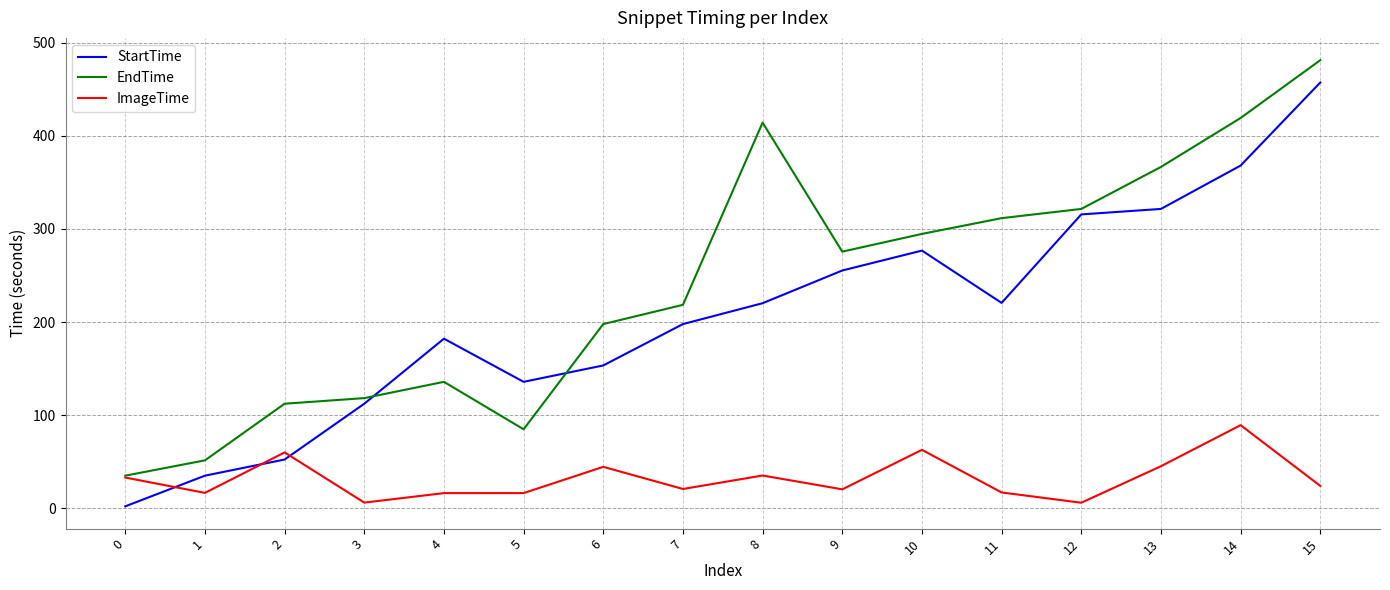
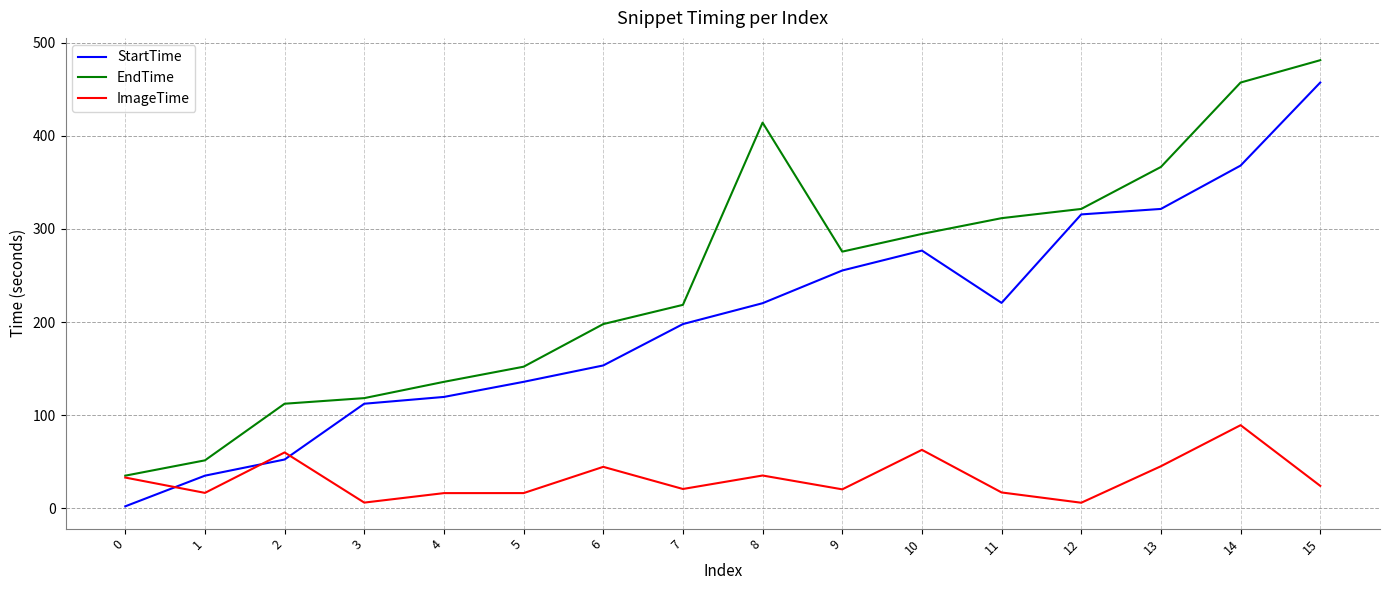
StartTime, 4: 180 -> 120
EndTime, 5: 80 -> 150
EndTime, 14: 420 -> 460
